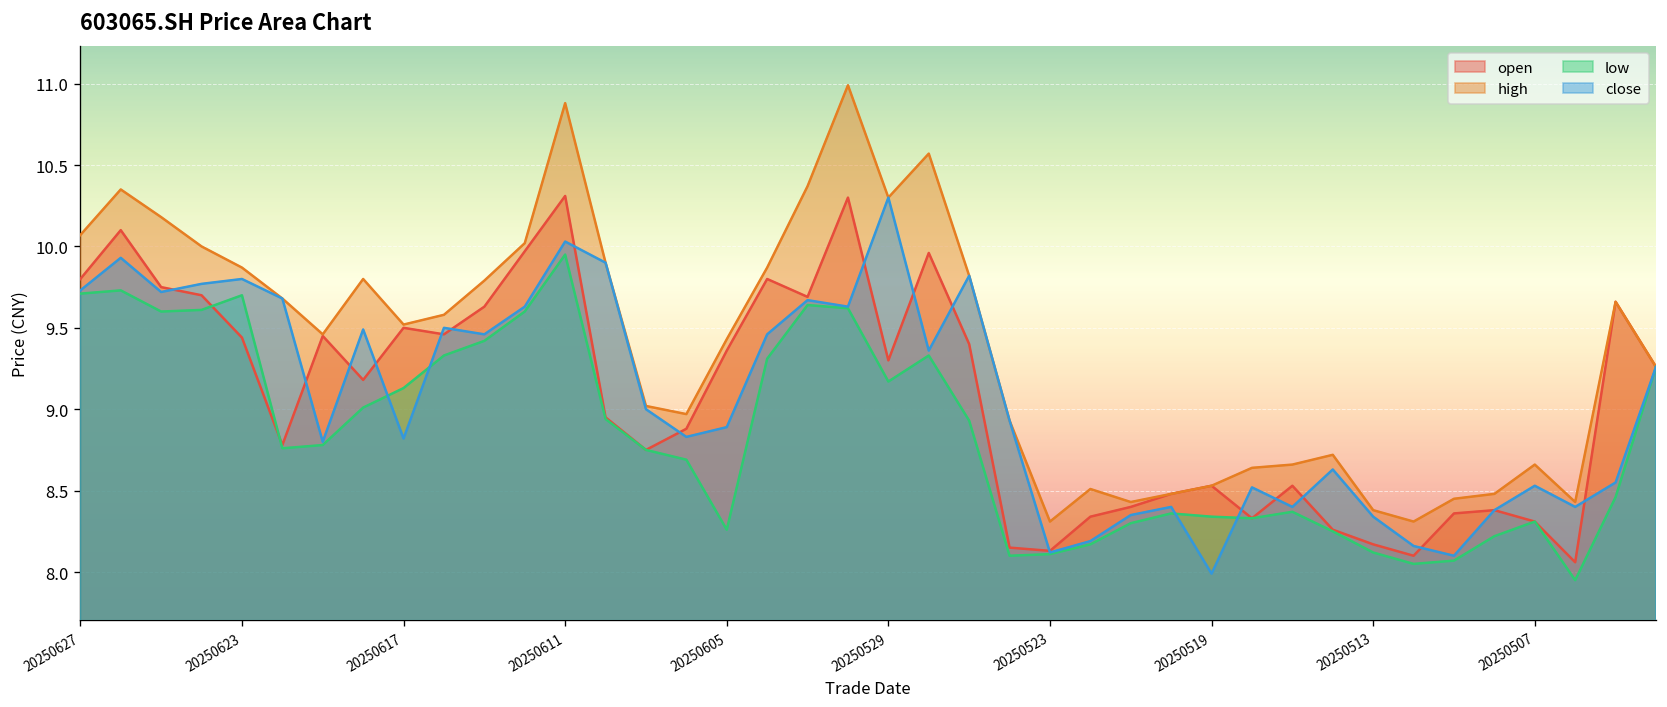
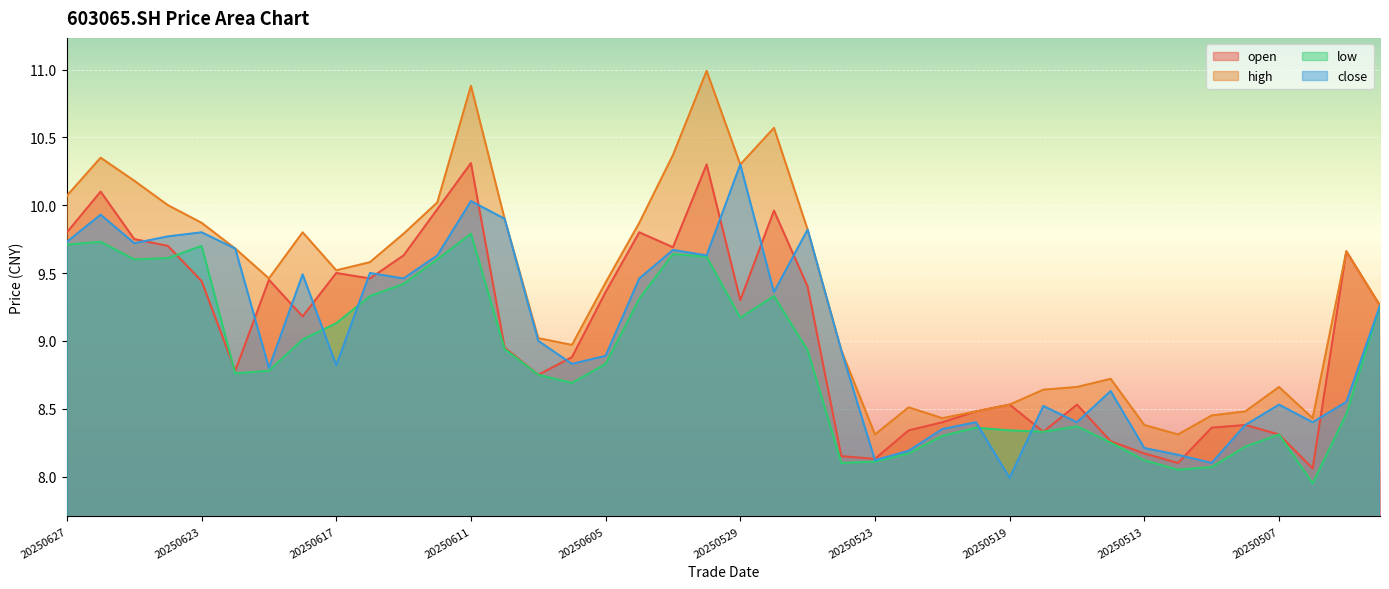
low, 20250611: 9.95 -> 9.79
low, 20250605: 8.26 -> 8.83
close, 20250513: 8.34 -> 8.21
